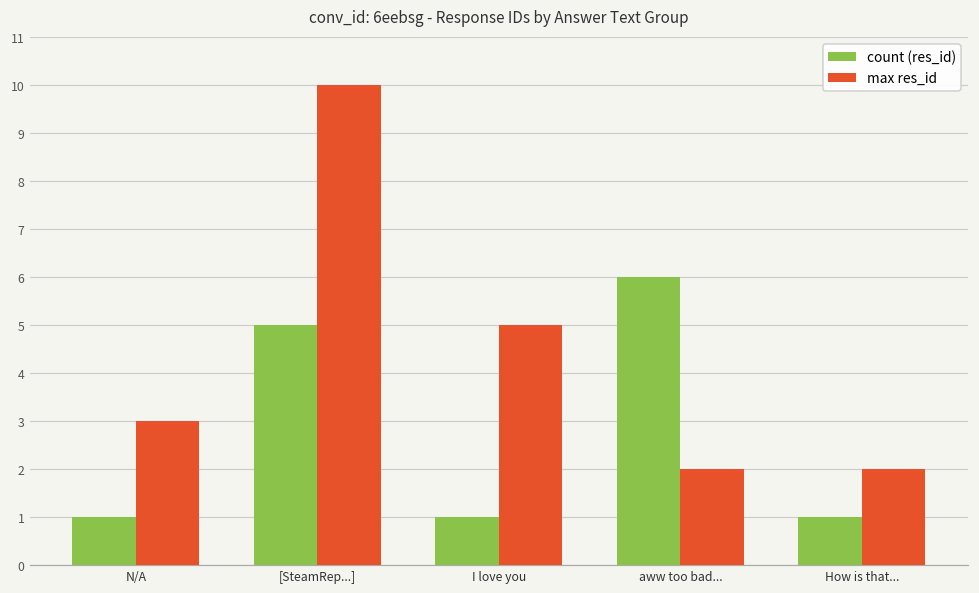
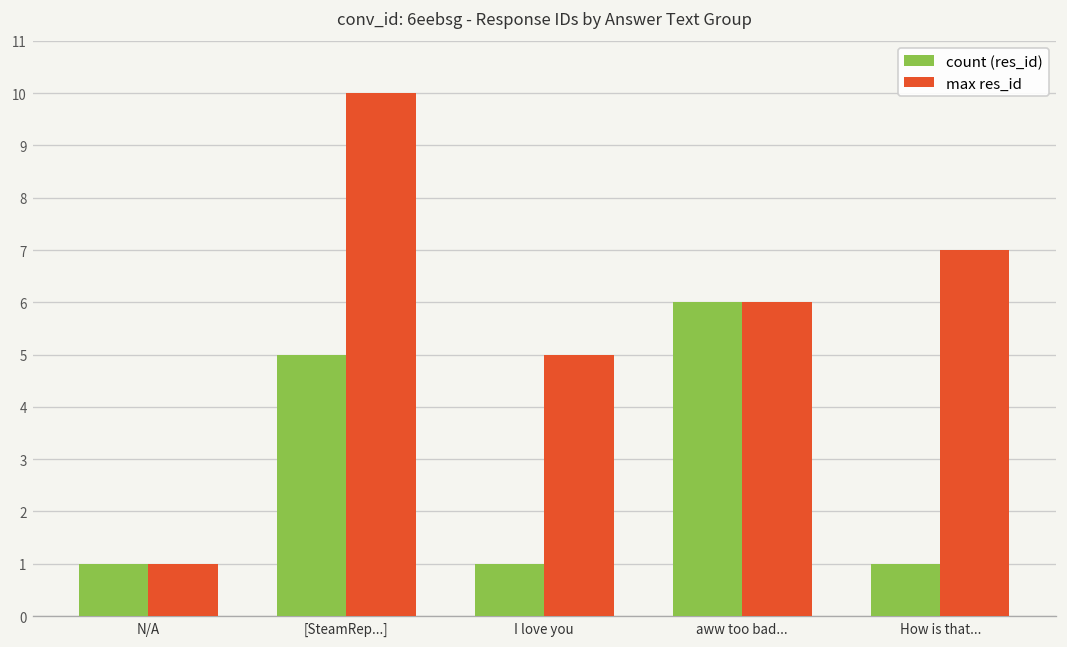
max res_id, N/A: 3 -> 1
max res_id, aww too bad...: 2 -> 6
max res_id, How is that...: 2 -> 7
